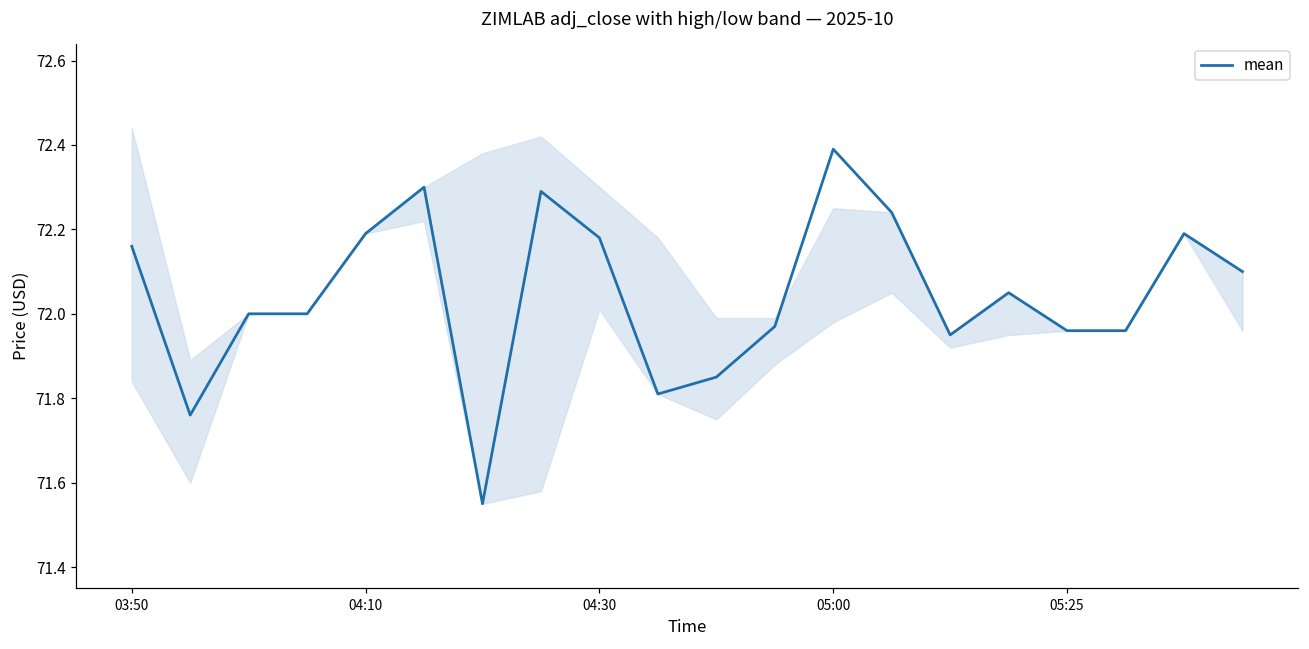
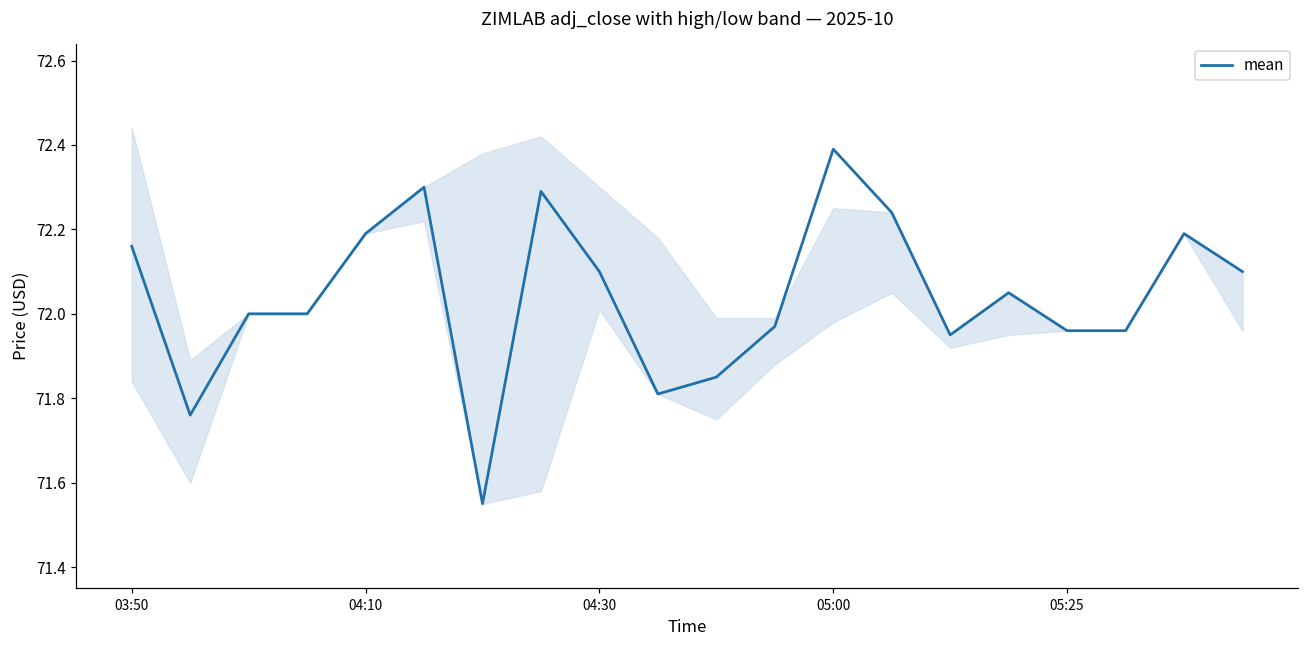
mean, 04:30: 72.18 -> 72.10
